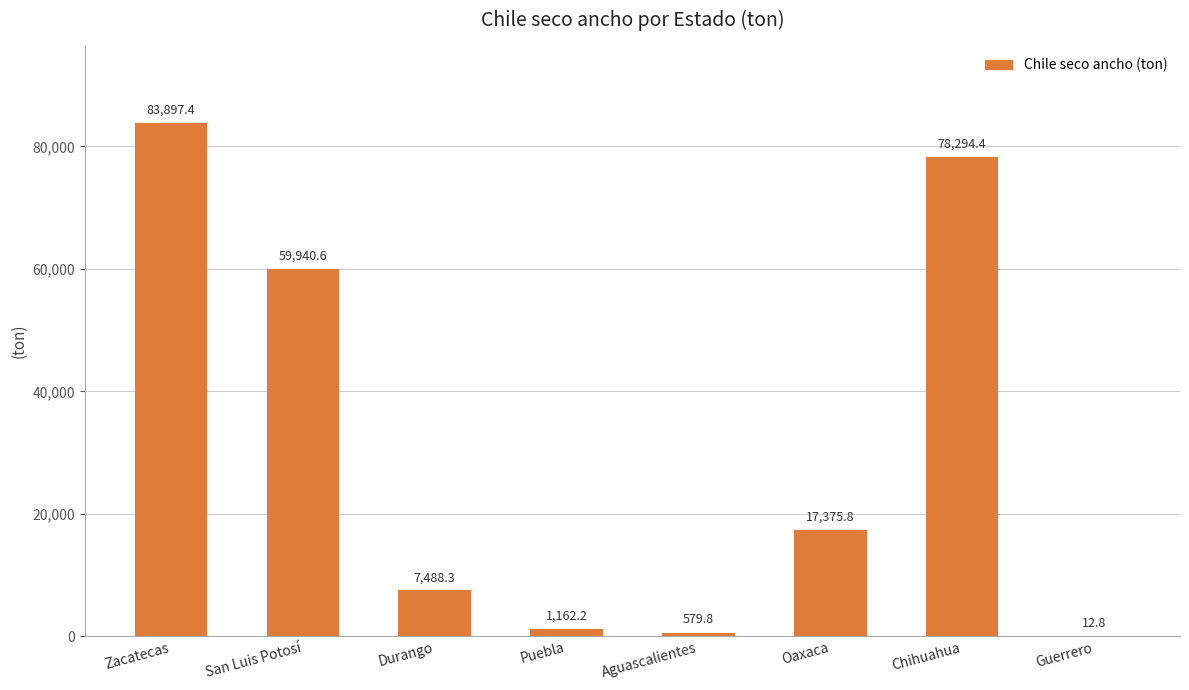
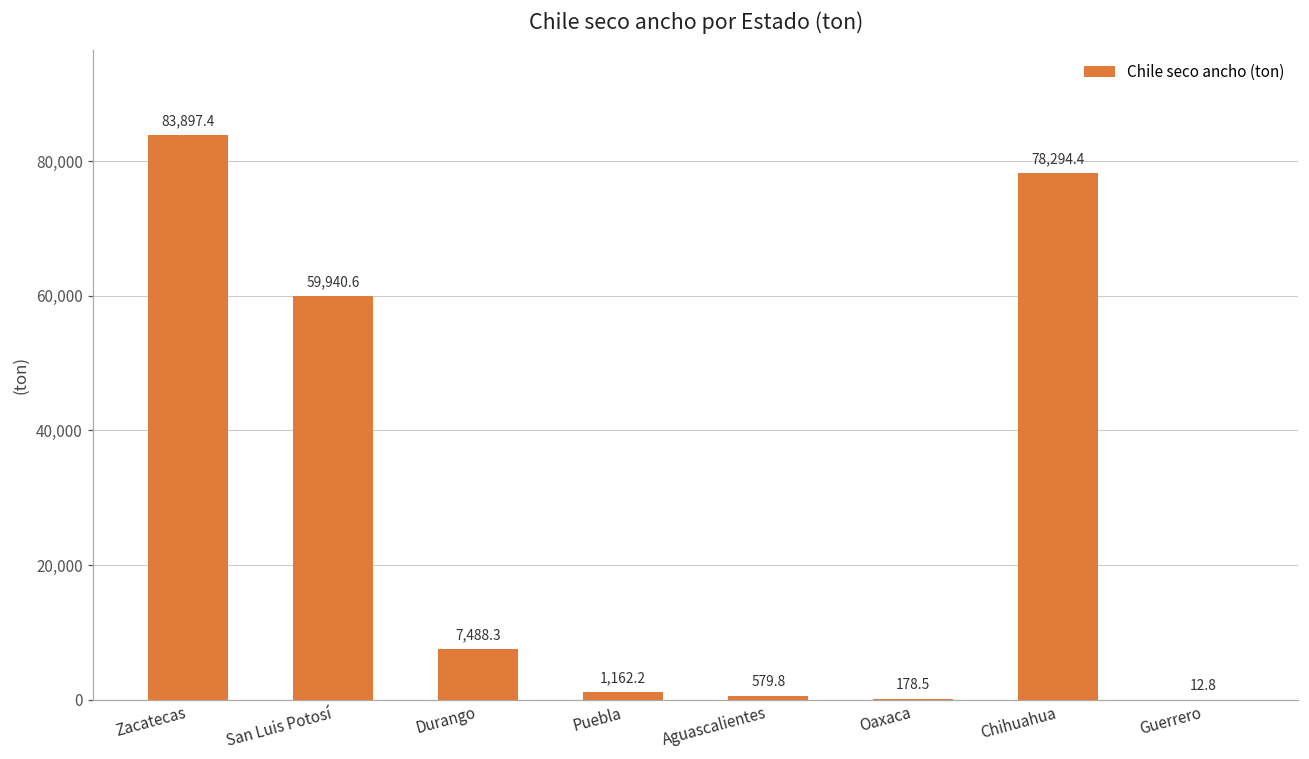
Oaxaca: 17,375.8 -> 178.5
